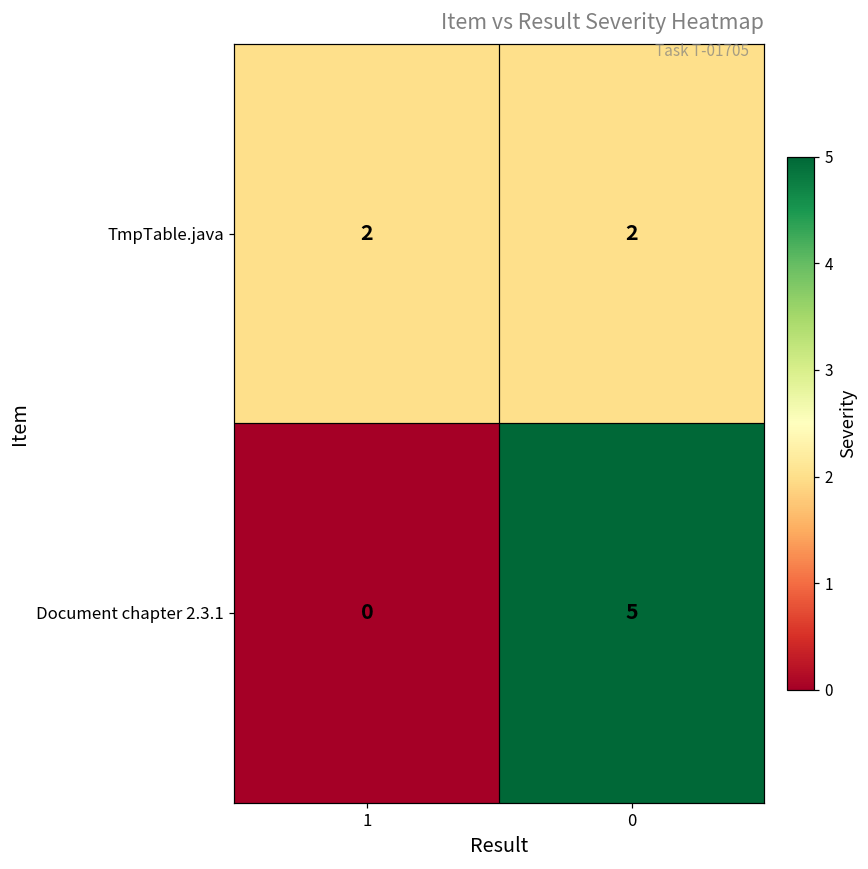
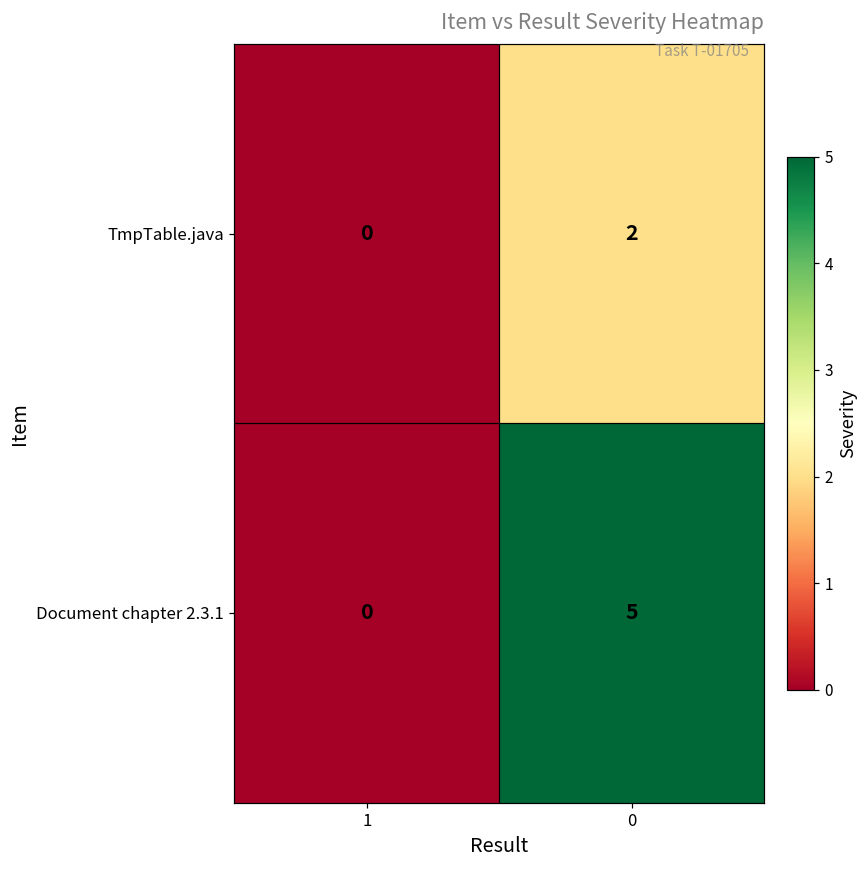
TmpTable.java, 1: 2 -> 0
